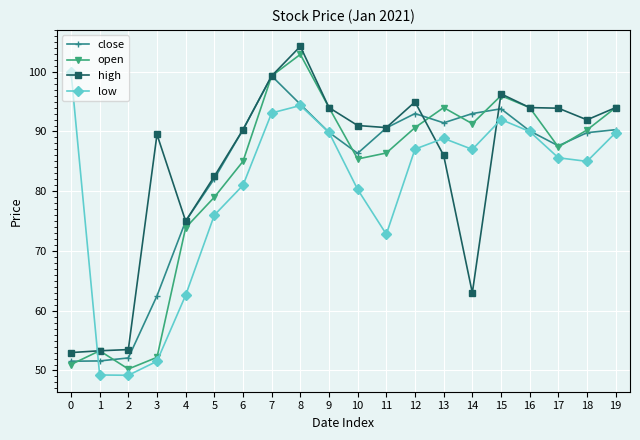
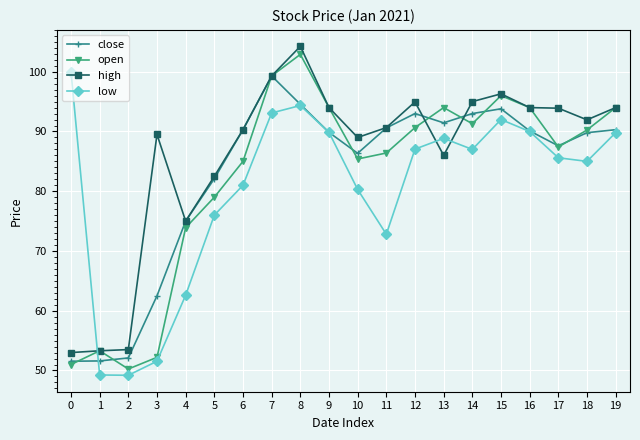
high, 10: 91 -> 89
high, 14: 63 -> 95
